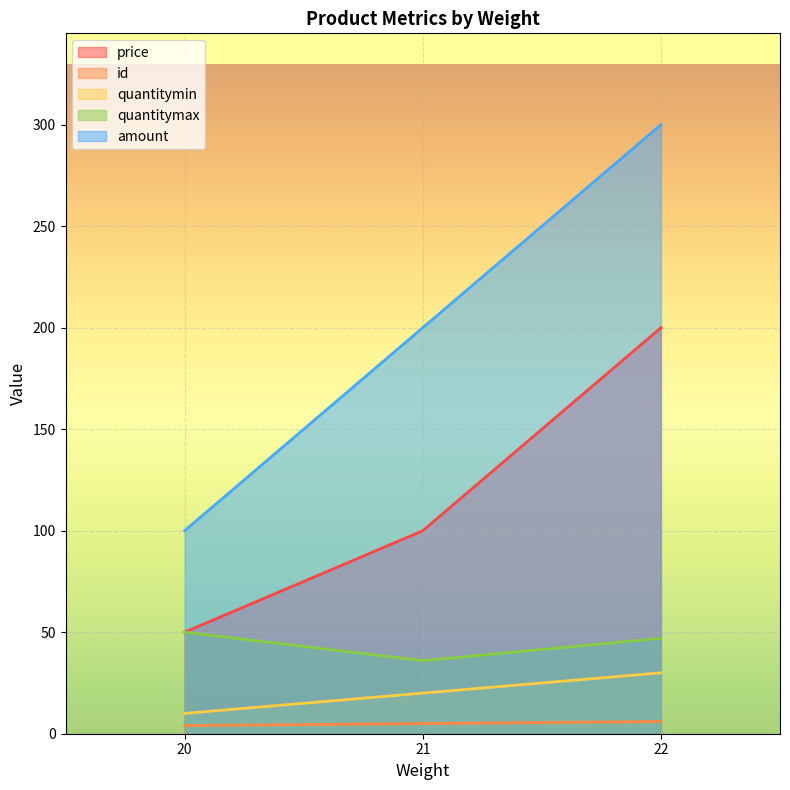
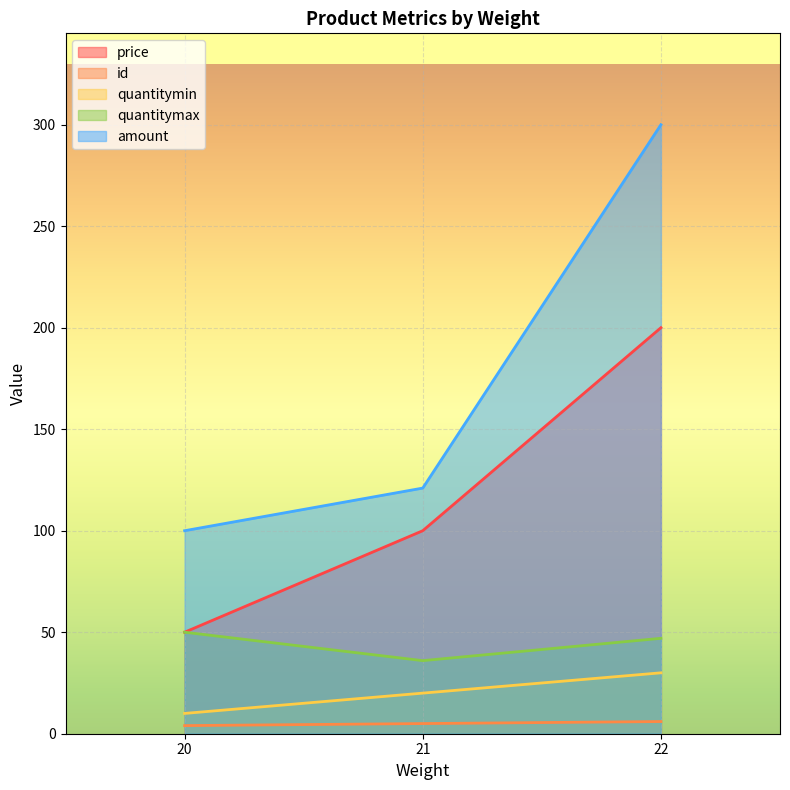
amount, 21: 200 -> 121
